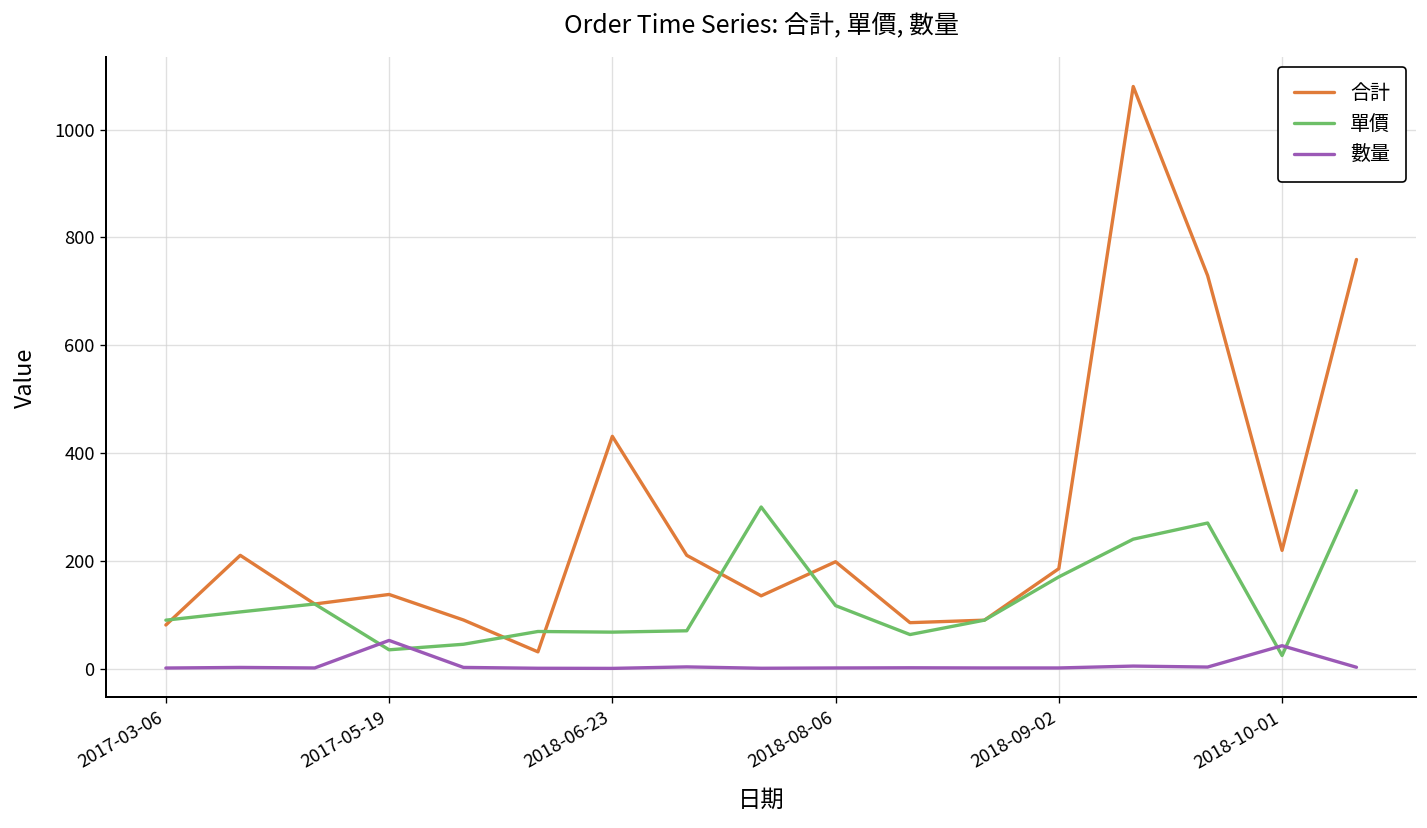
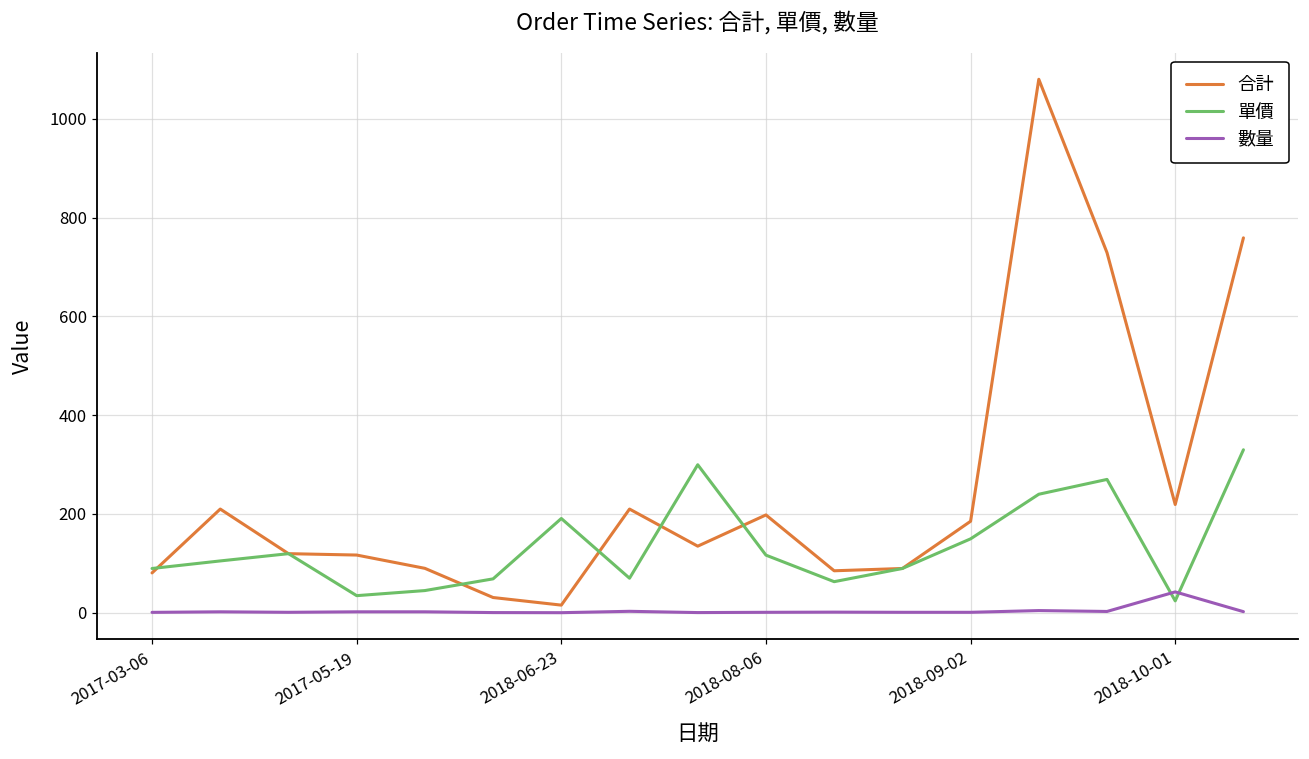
合計, 2017-05-19: 140 -> 120
數量, 2017-05-19: 50 -> 0
合計, 2018-06-23: 430 -> 20
單價, 2018-06-23: 70 -> 190
單價, 2018-09-02: 170 -> 150
